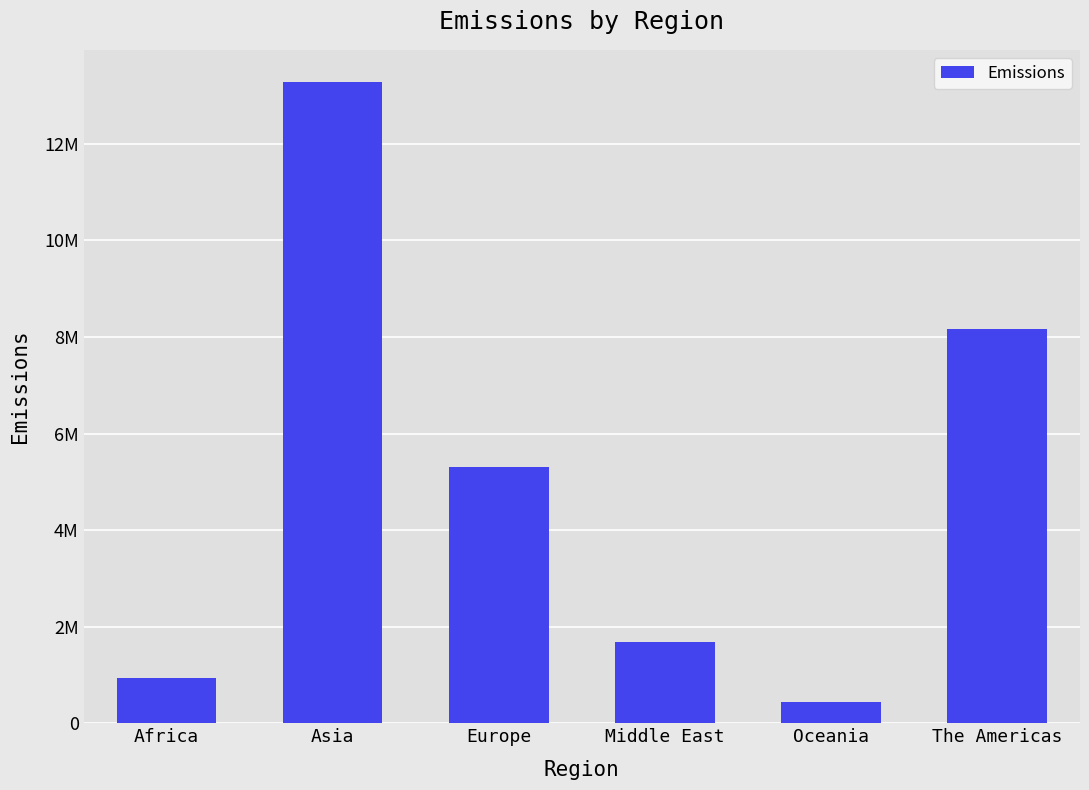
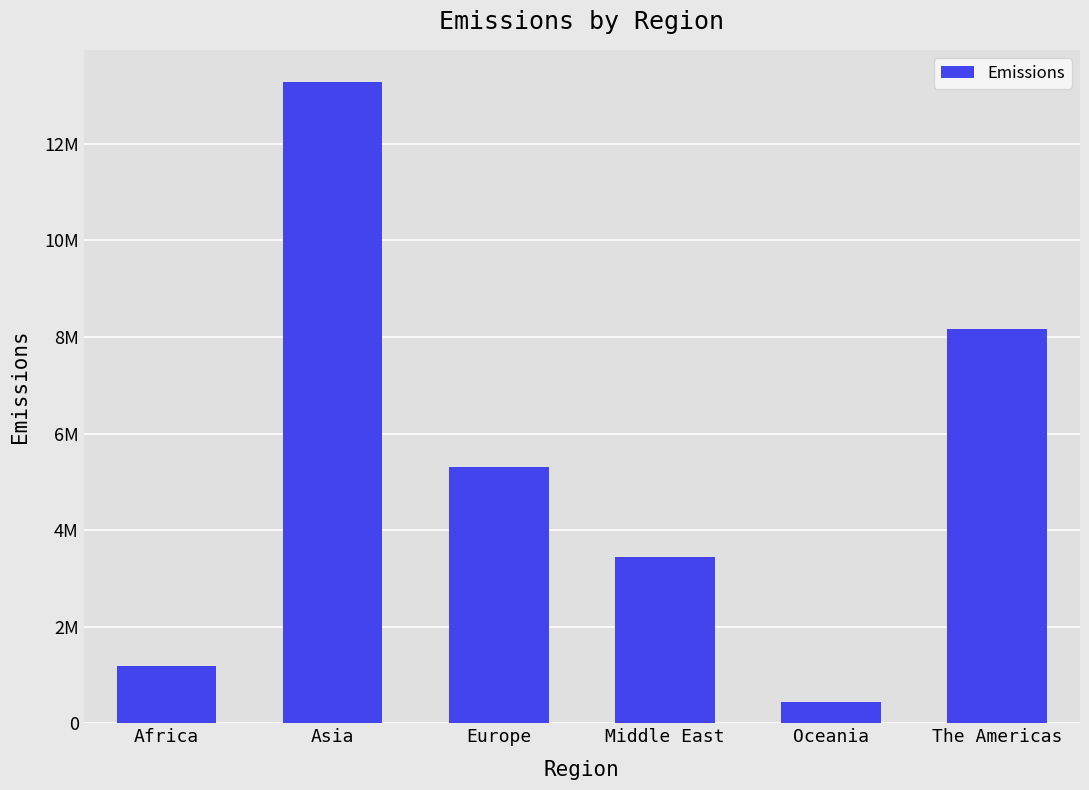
Africa: 900000 -> 1200000
Middle East: 1700000 -> 3500000
